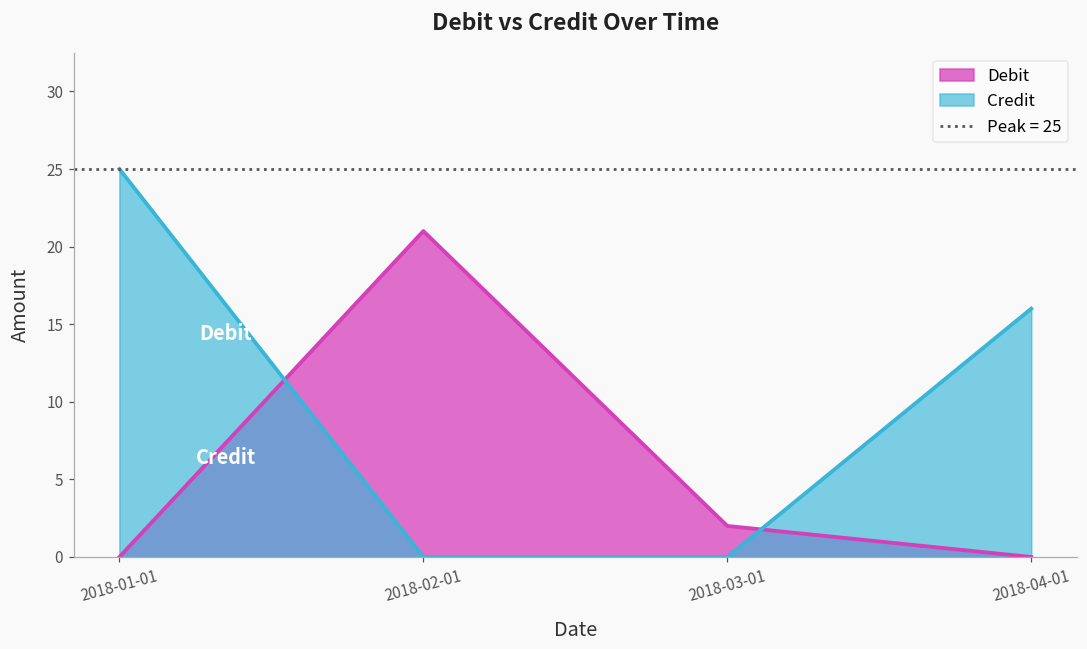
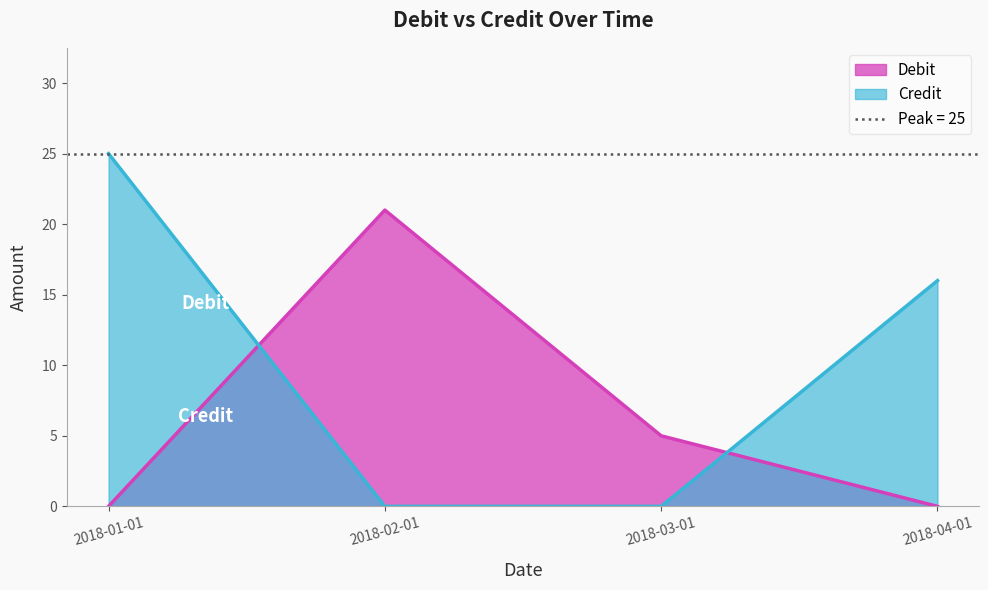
Debit, 2018-03-01: 2 -> 5
